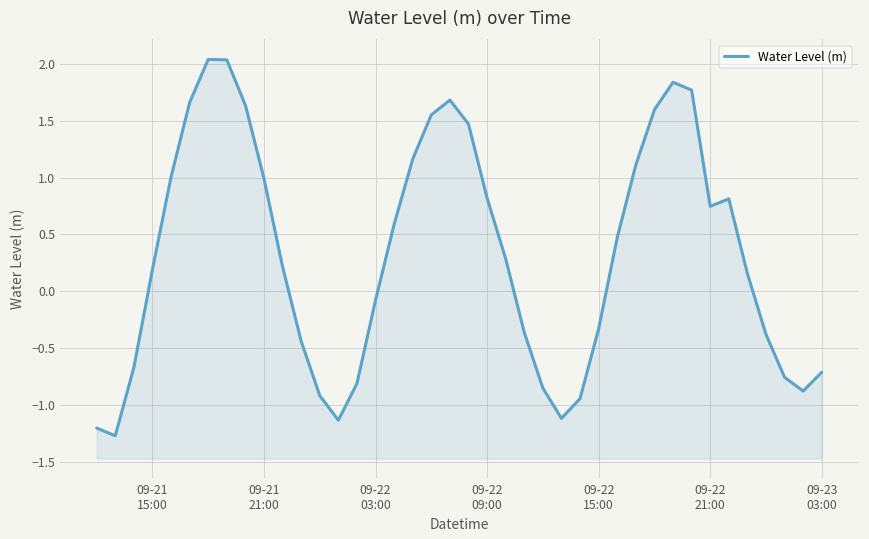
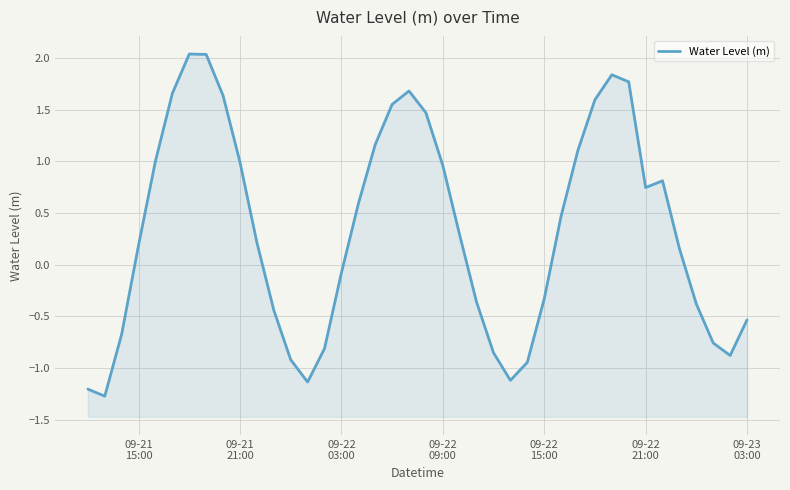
09-22 09:00: 0.82 -> 0.96
09-23 03:00: -0.71 -> -0.53
